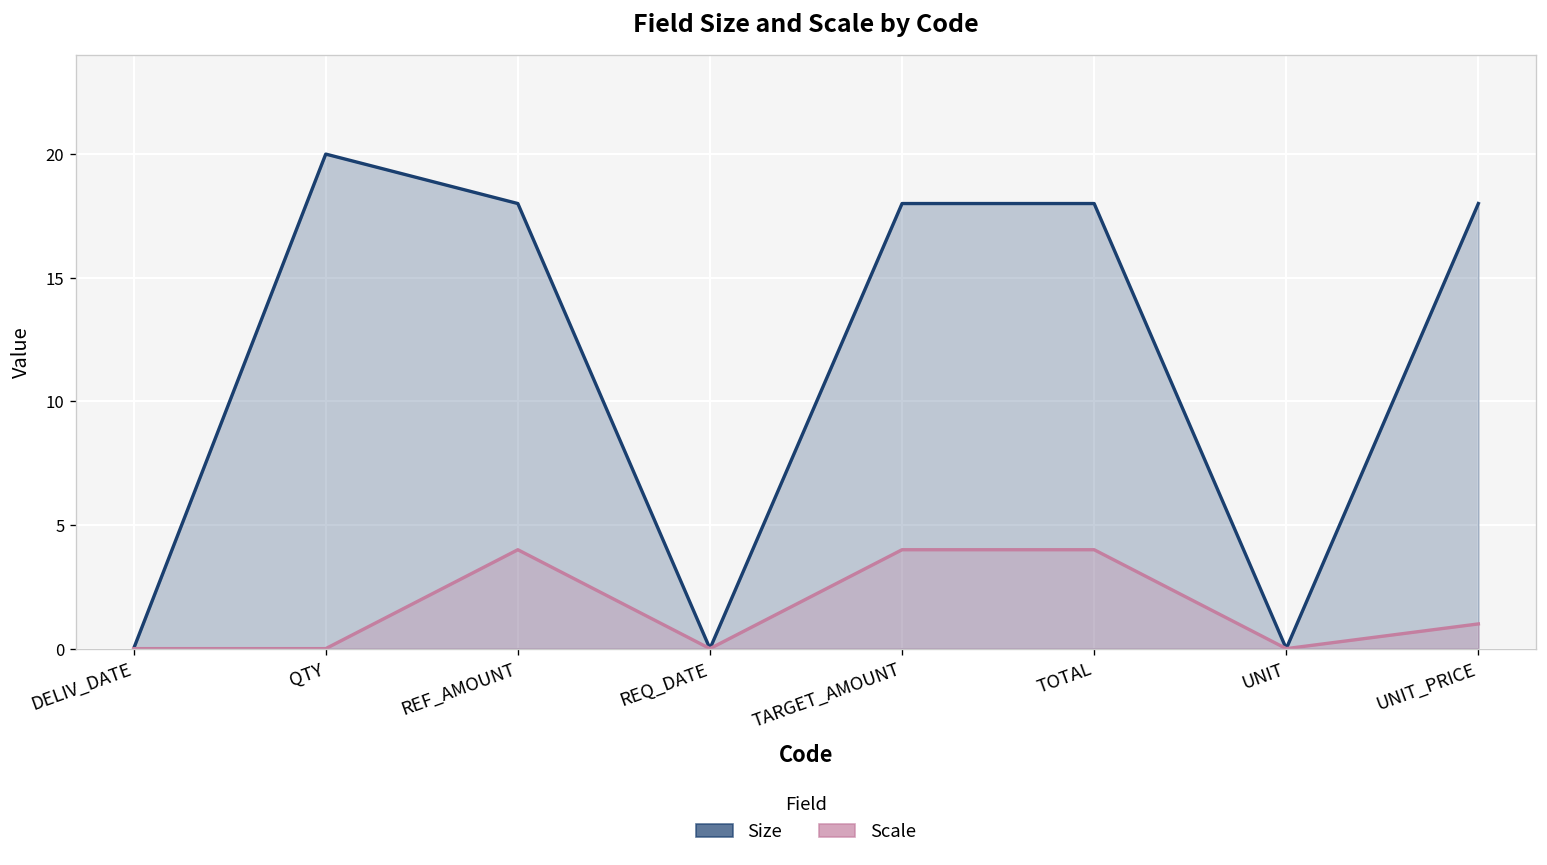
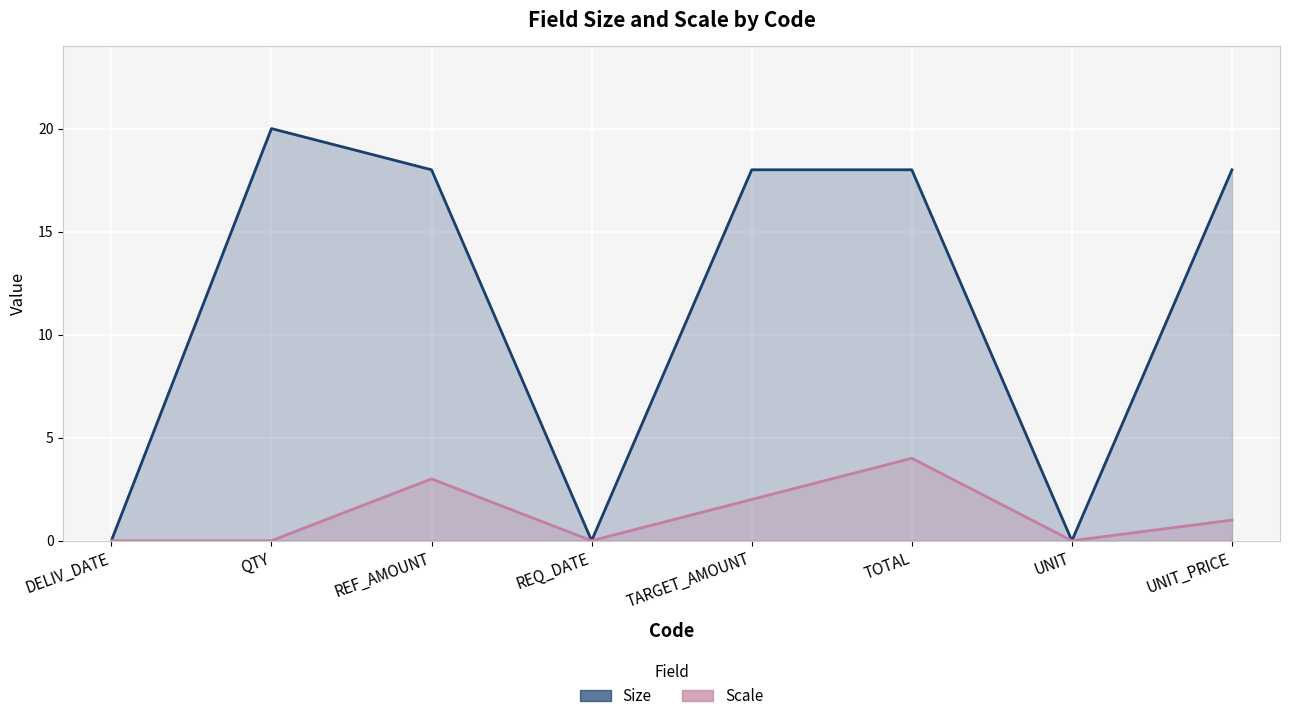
Scale, REF_AMOUNT: 4 -> 3
Scale, TARGET_AMOUNT: 4 -> 2
